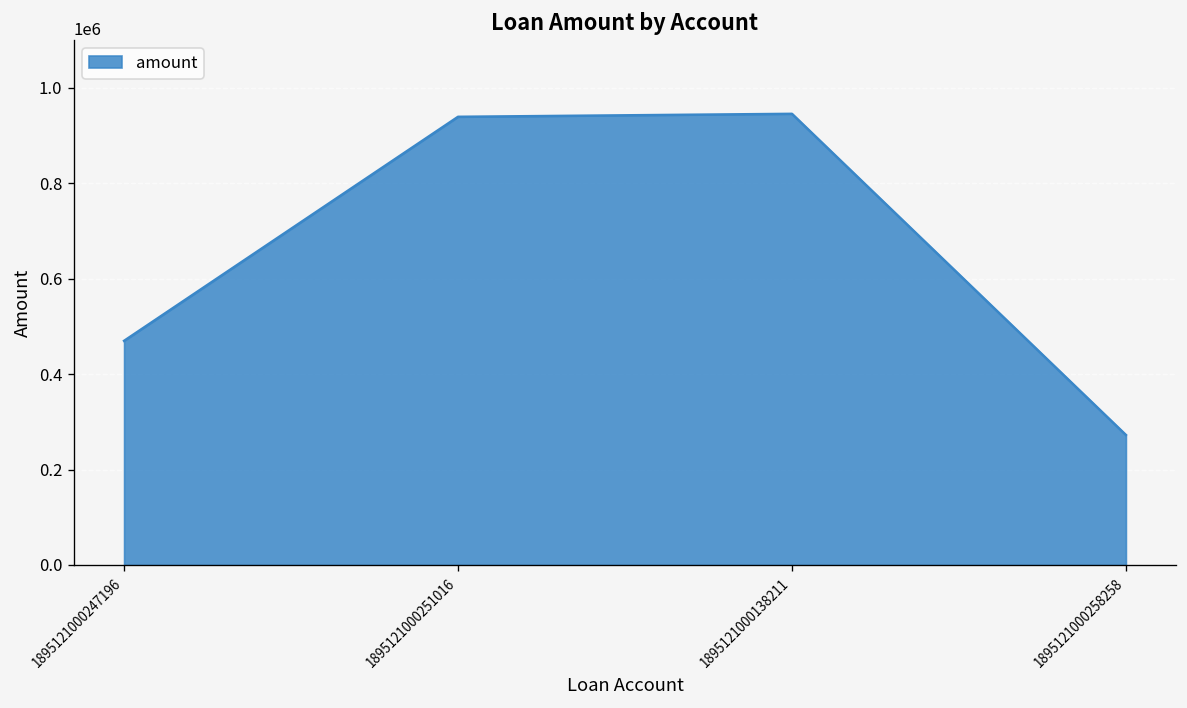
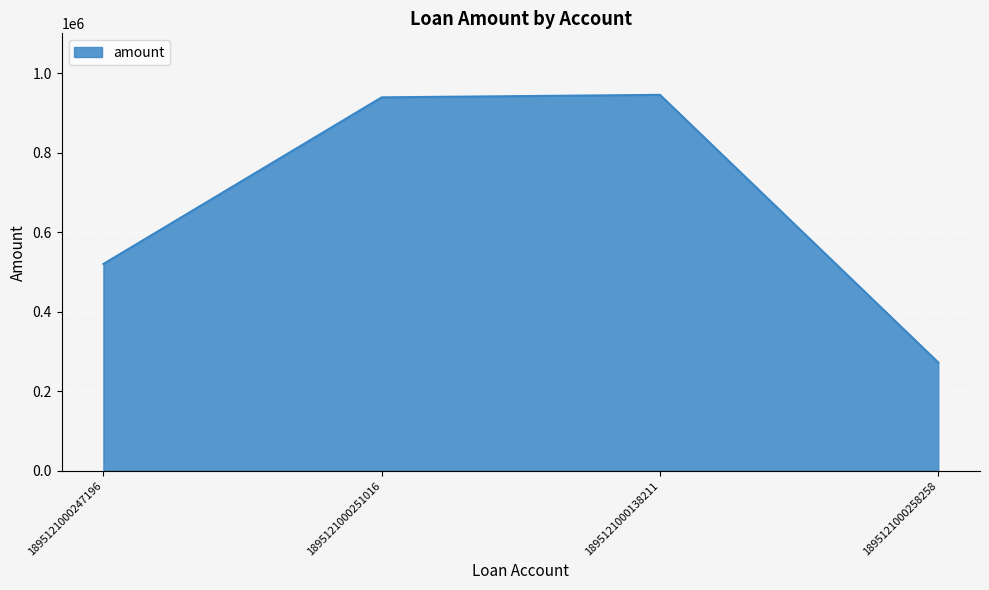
1895121000247196: 470000 -> 520000
